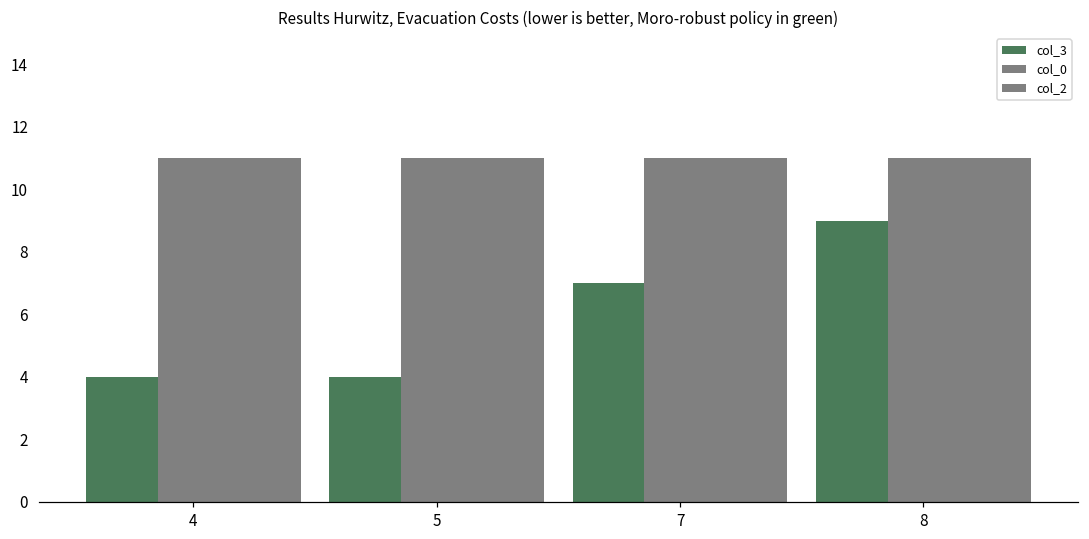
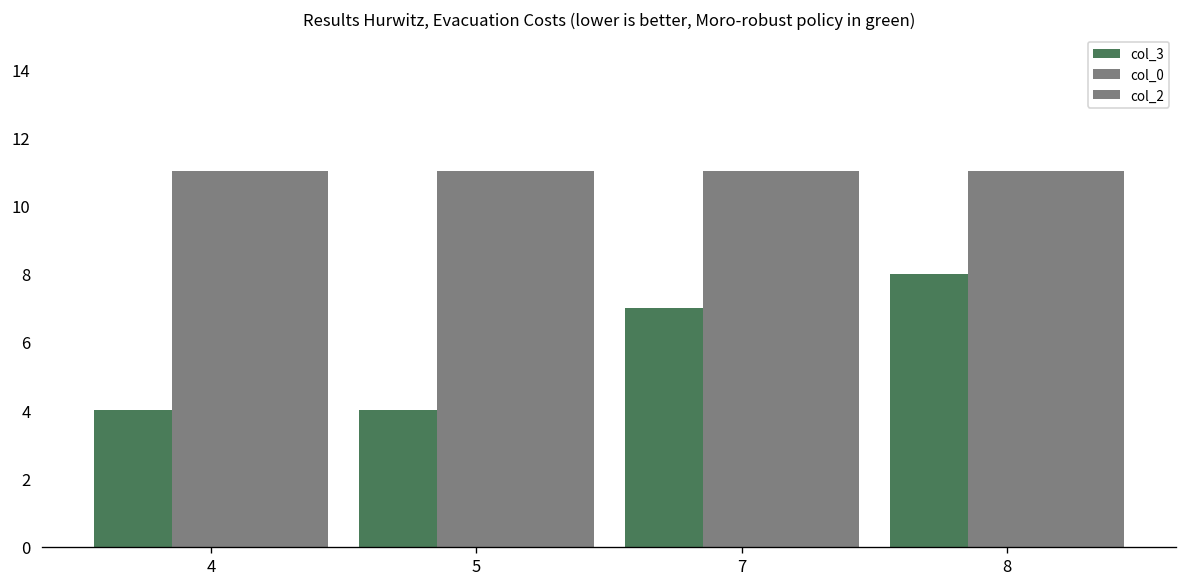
col_3, 8: 9 -> 8
